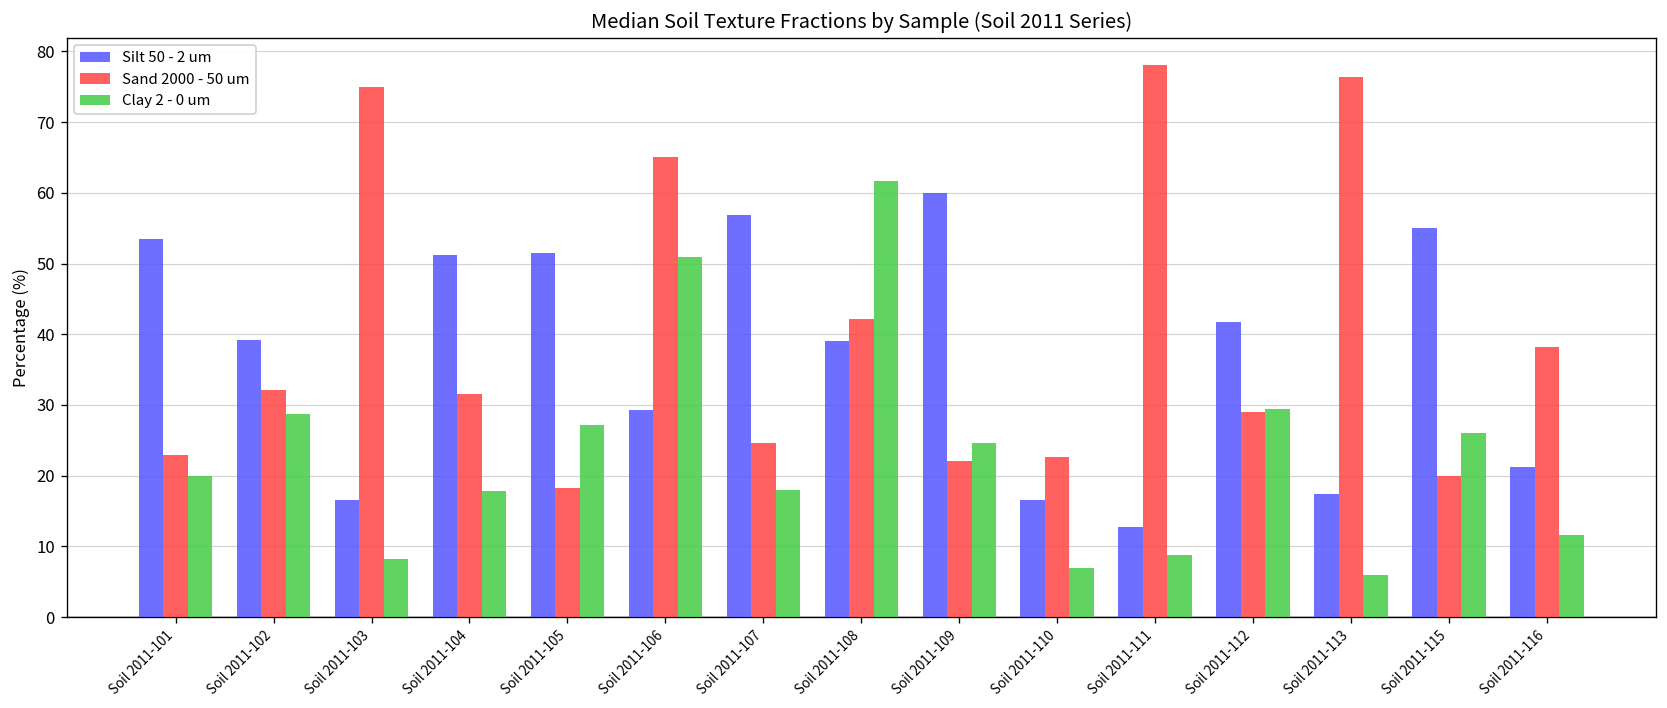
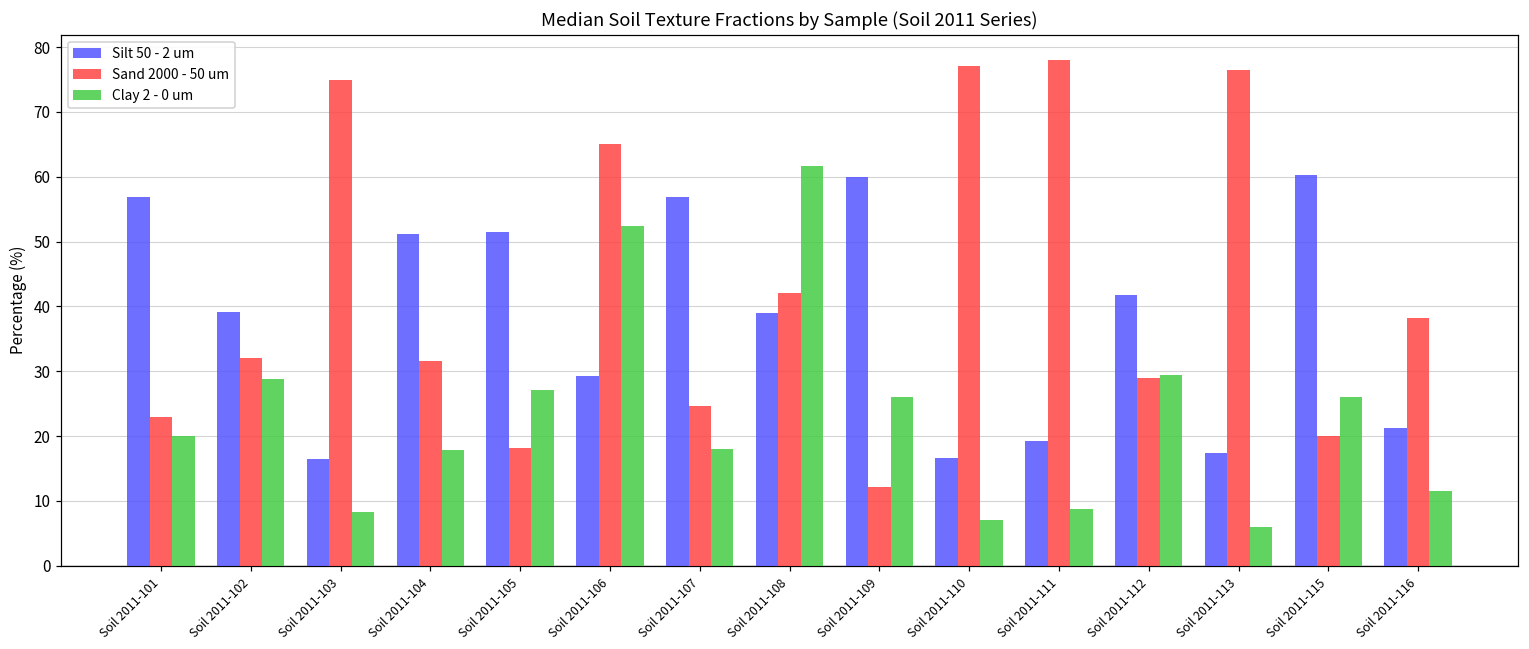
Silt 50 - 2 um, Soil 2011-101: 53 -> 57
Clay 2 - 0 um, Soil 2011-106: 51 -> 52
Sand 2000 - 50 um, Soil 2011-109: 22 -> 12
Clay 2 - 0 um, Soil 2011-109: 25 -> 26
Sand 2000 - 50 um, Soil 2011-110: 23 -> 77
Silt 50 - 2 um, Soil 2011-111: 13 -> 19
Silt 50 - 2 um, Soil 2011-115: 55 -> 60
